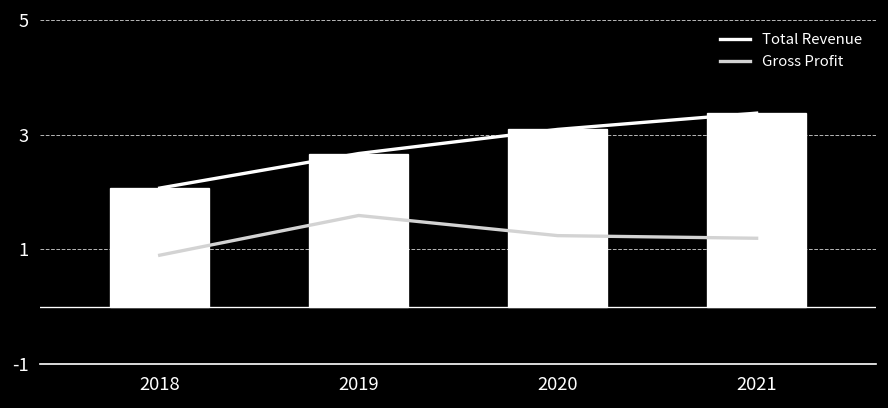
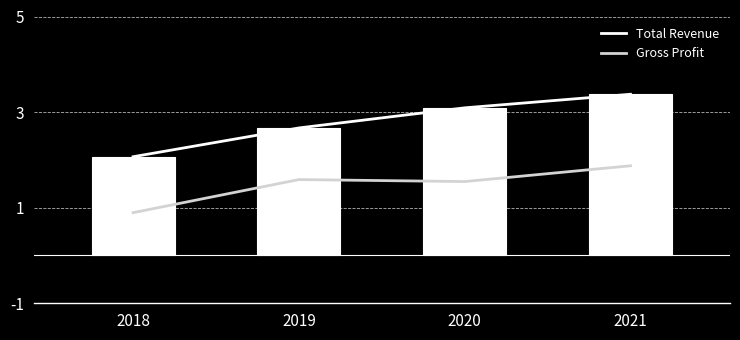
Gross Profit, 2020: 1.2 -> 1.5
Gross Profit, 2021: 1.2 -> 1.9
